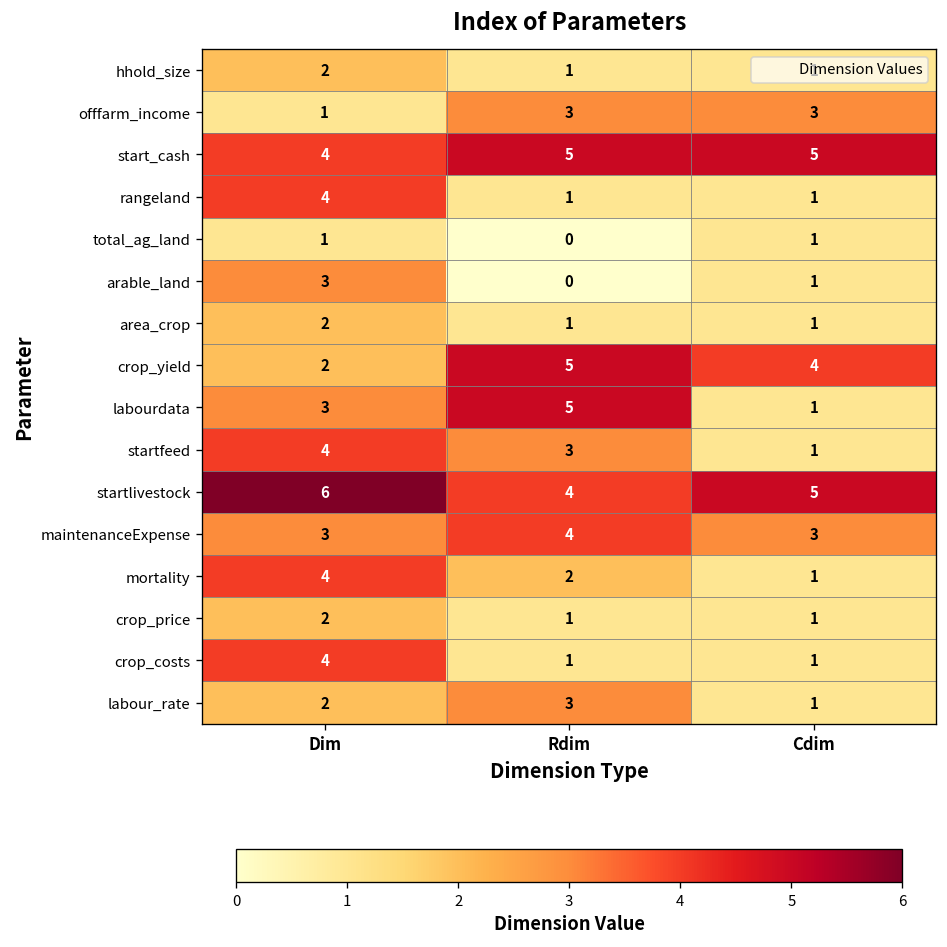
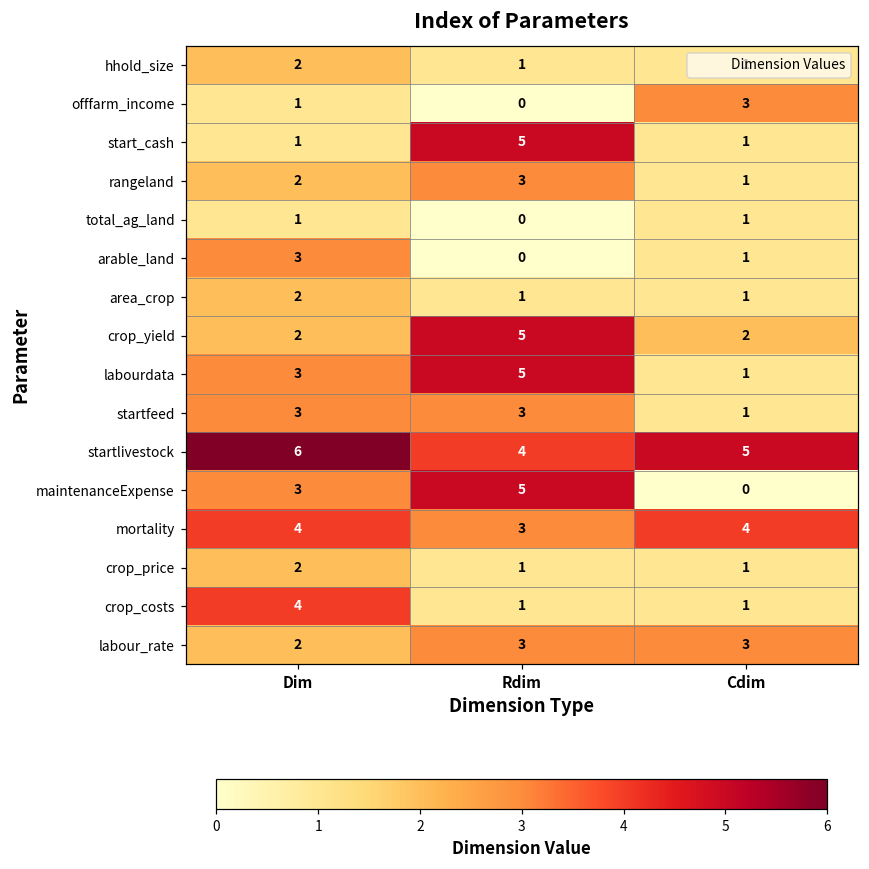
offfarm_income, Rdim: 3 -> 0
start_cash, Dim: 4 -> 1
start_cash, Cdim: 5 -> 1
rangeland, Dim: 4 -> 2
rangeland, Rdim: 1 -> 3
crop_yield, Cdim: 4 -> 2
startfeed, Dim: 4 -> 3
maintenanceExpense, Rdim: 4 -> 5
maintenanceExpense, Cdim: 3 -> 0
mortality, Rdim: 2 -> 3
mortality, Cdim: 1 -> 4
labour_rate, Cdim: 1 -> 3
